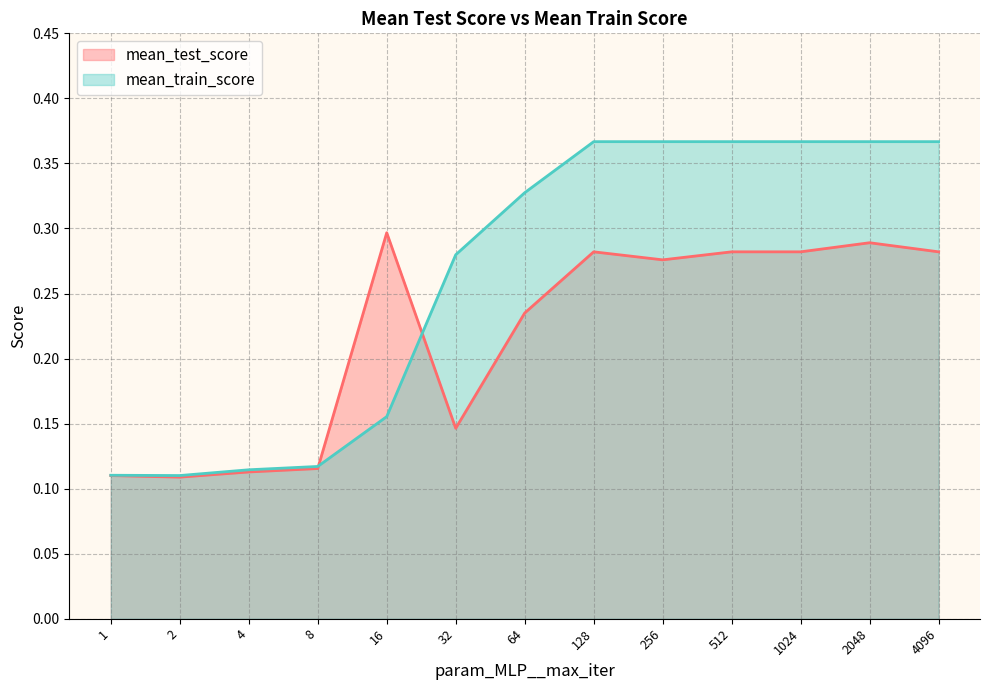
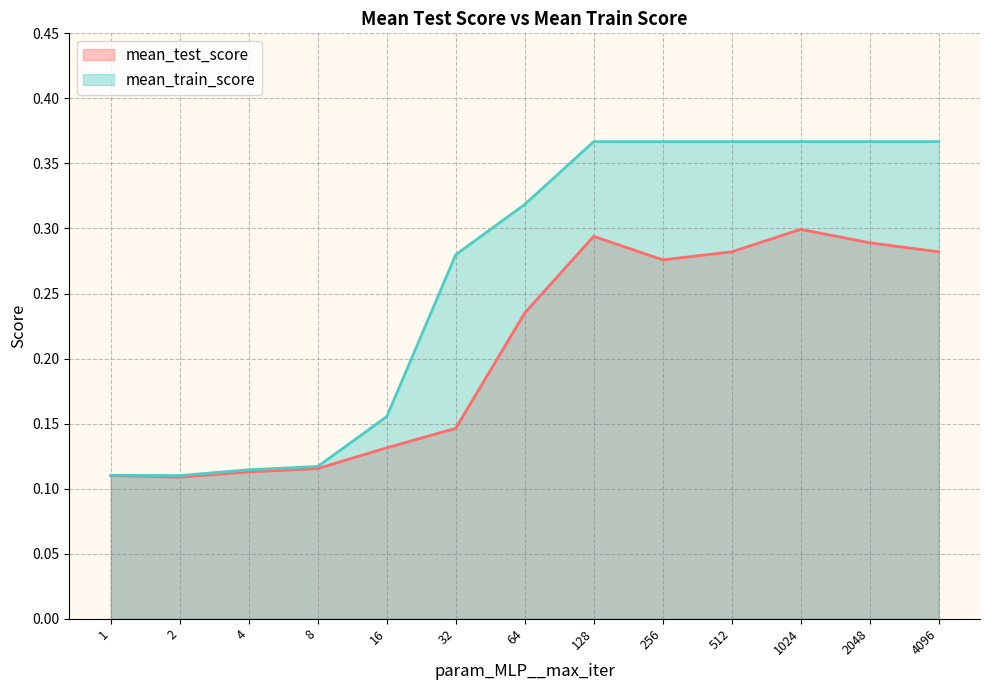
mean_test_score, 16: 0.297 -> 0.131
mean_train_score, 64: 0.328 -> 0.318
mean_test_score, 128: 0.282 -> 0.294
mean_test_score, 1024: 0.282 -> 0.299
